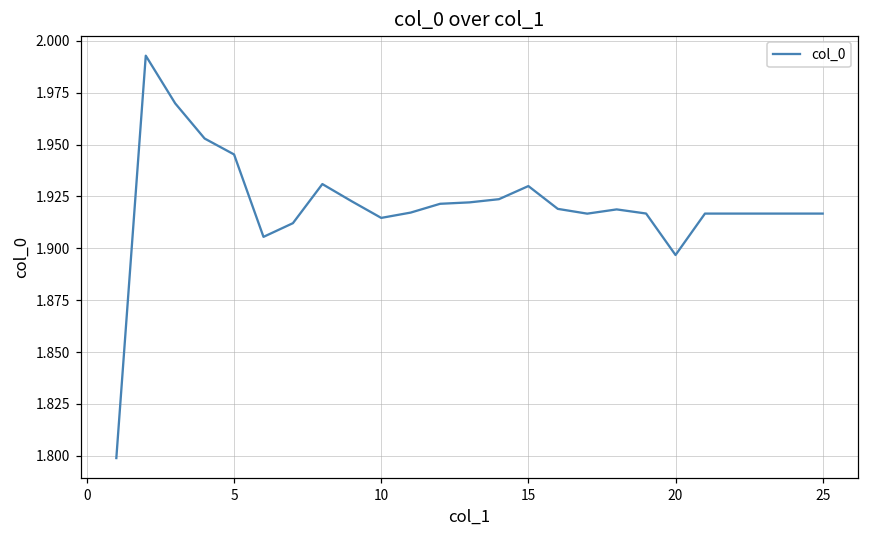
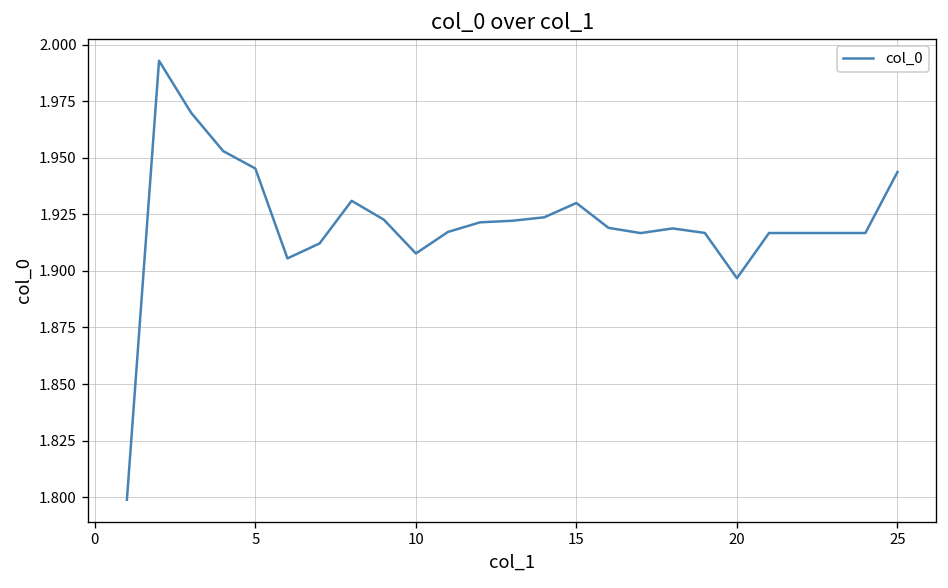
10: 1.915 -> 1.908
25: 1.917 -> 1.944
